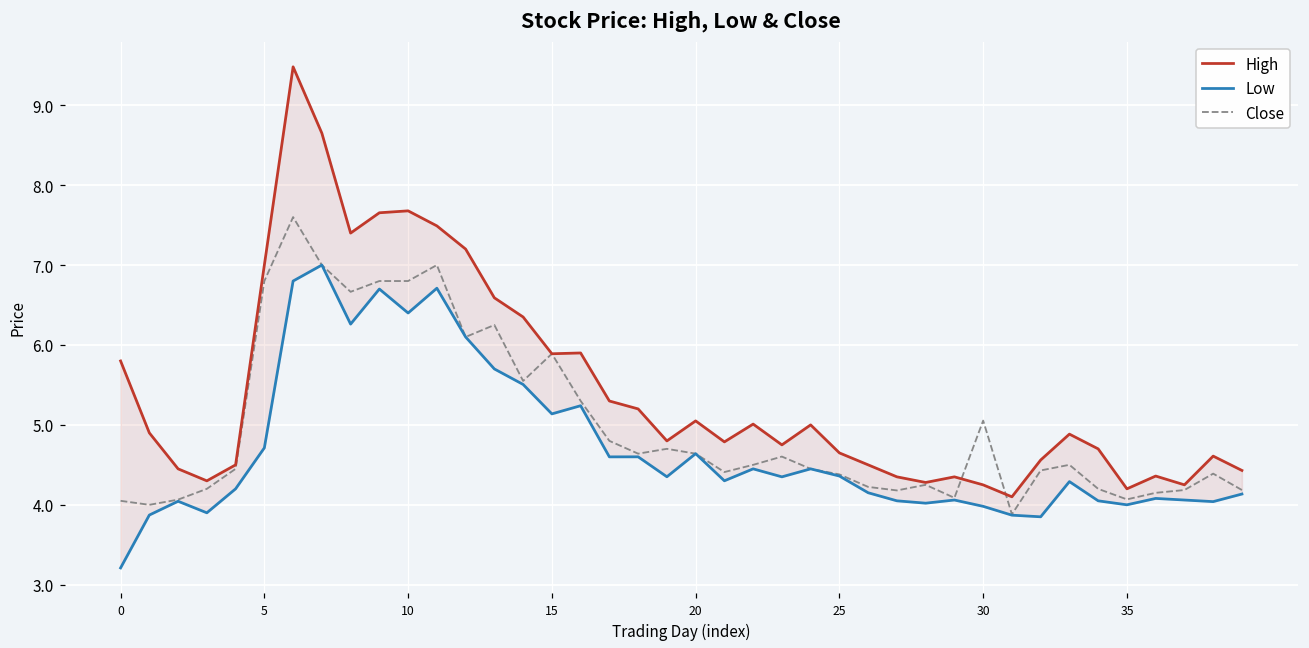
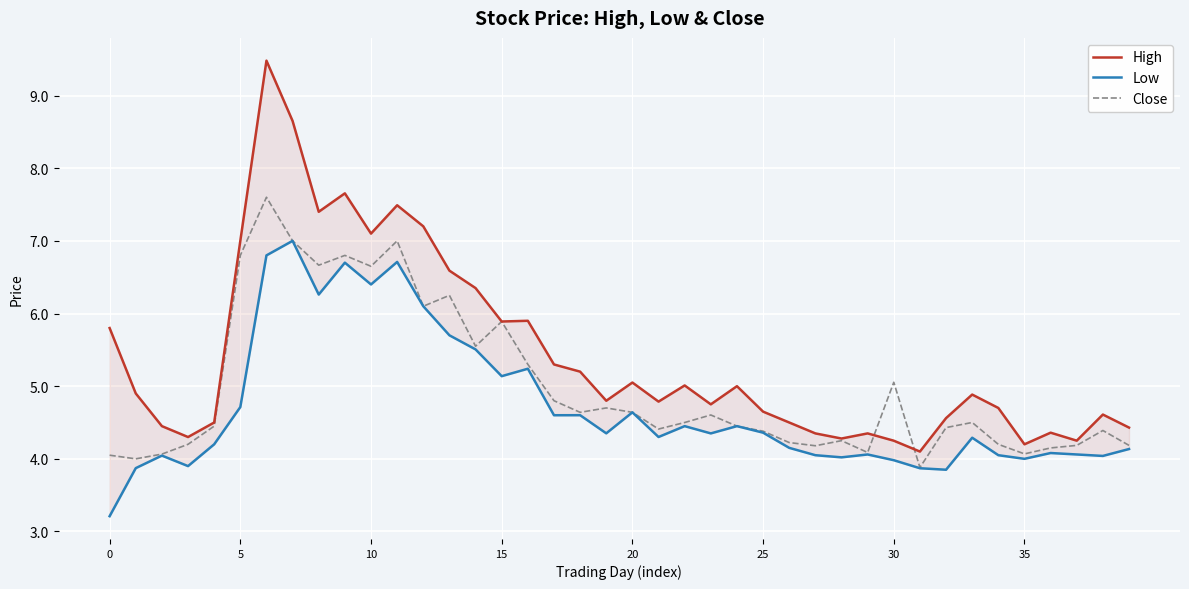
High, 10: 7.7 -> 7.1
Close, 10: 6.8 -> 6.7
